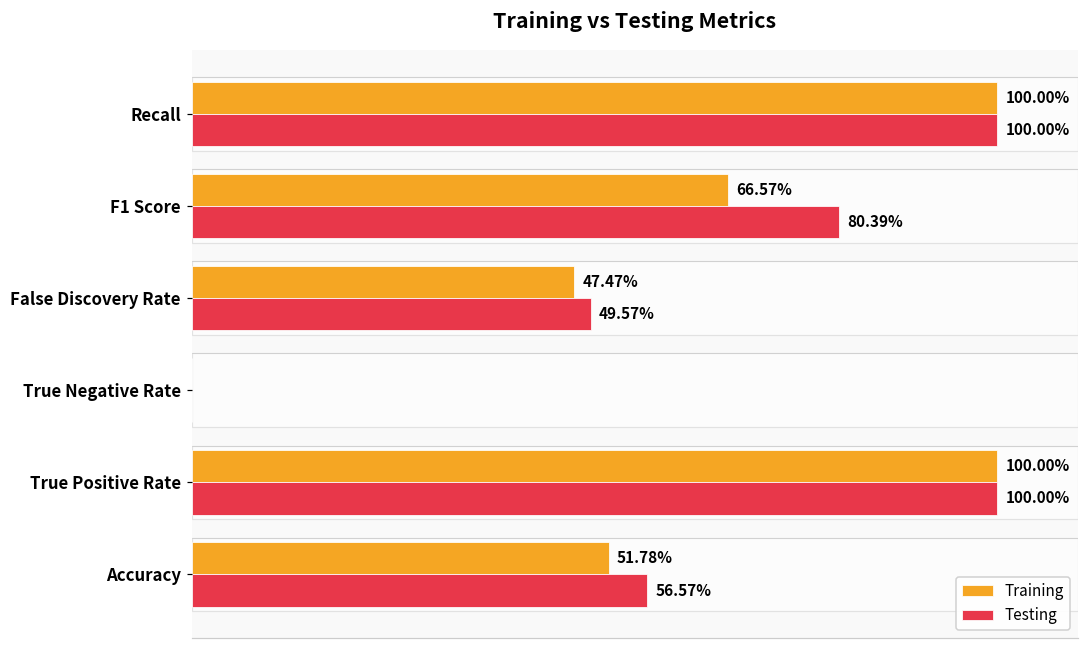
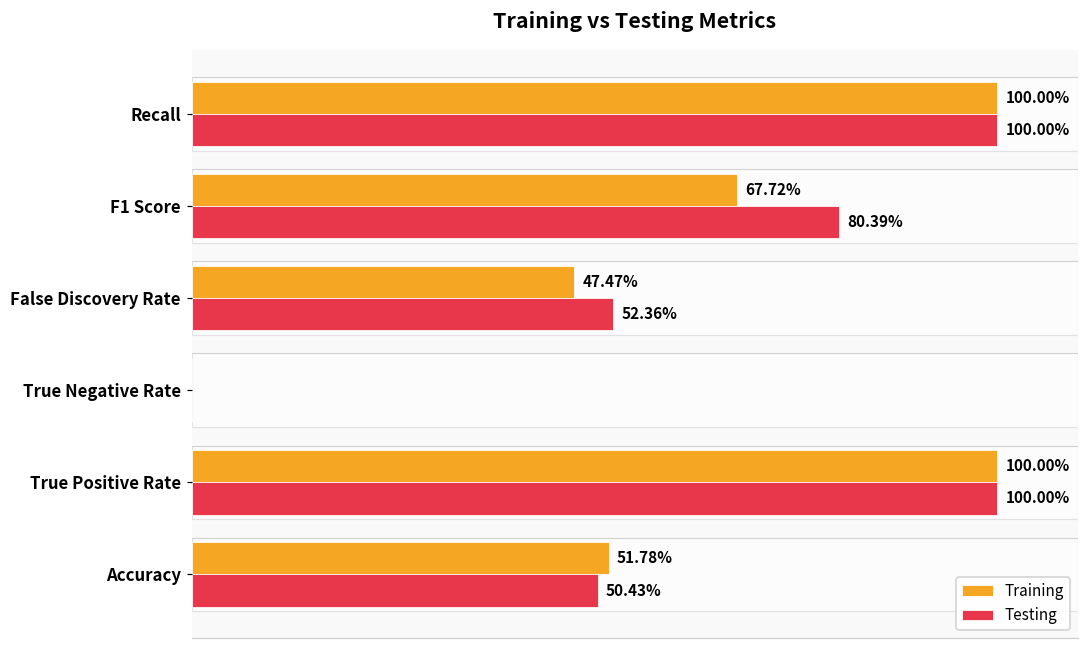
Training, F1 Score: 66.57% -> 67.72%
Testing, False Discovery Rate: 49.57% -> 52.36%
Testing, Accuracy: 56.57% -> 50.43%
